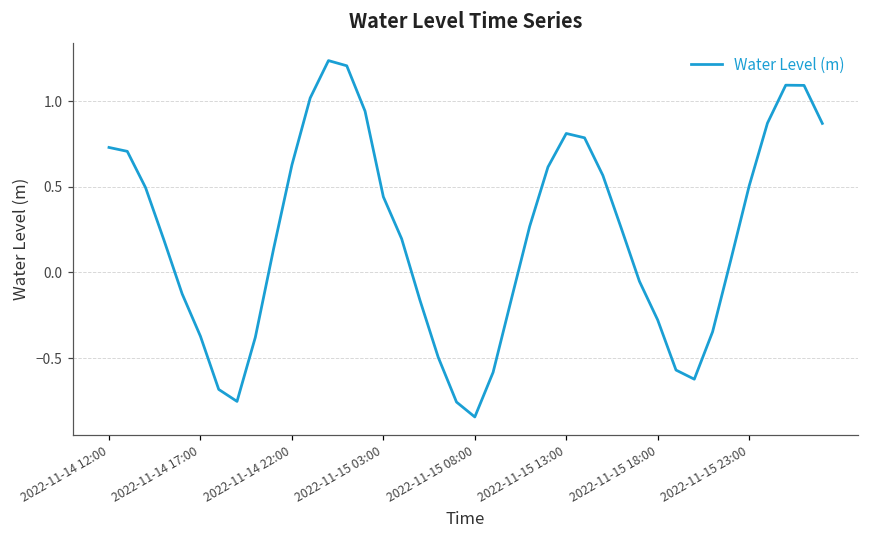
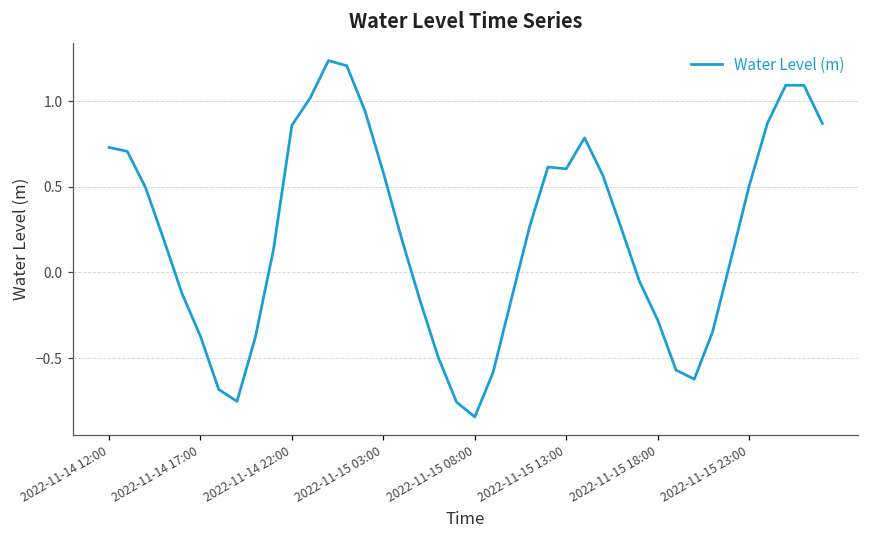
2022-11-14 22:00: 0.63 -> 0.86
2022-11-15 03:00: 0.44 -> 0.58
2022-11-15 13:00: 0.81 -> 0.60
